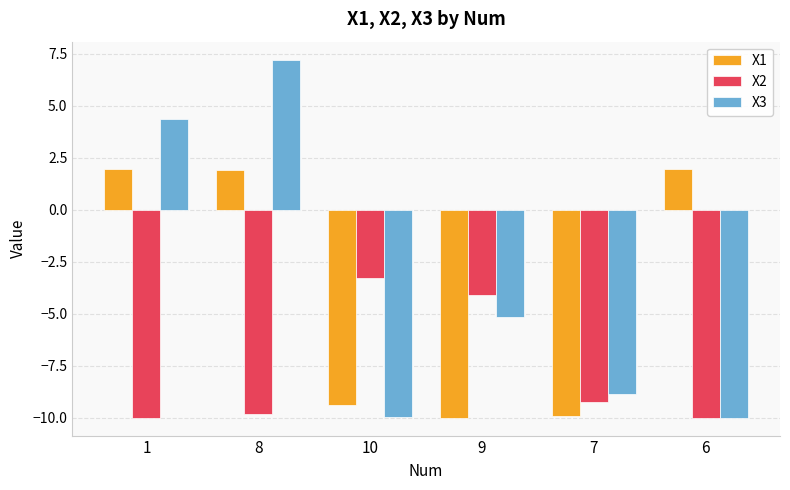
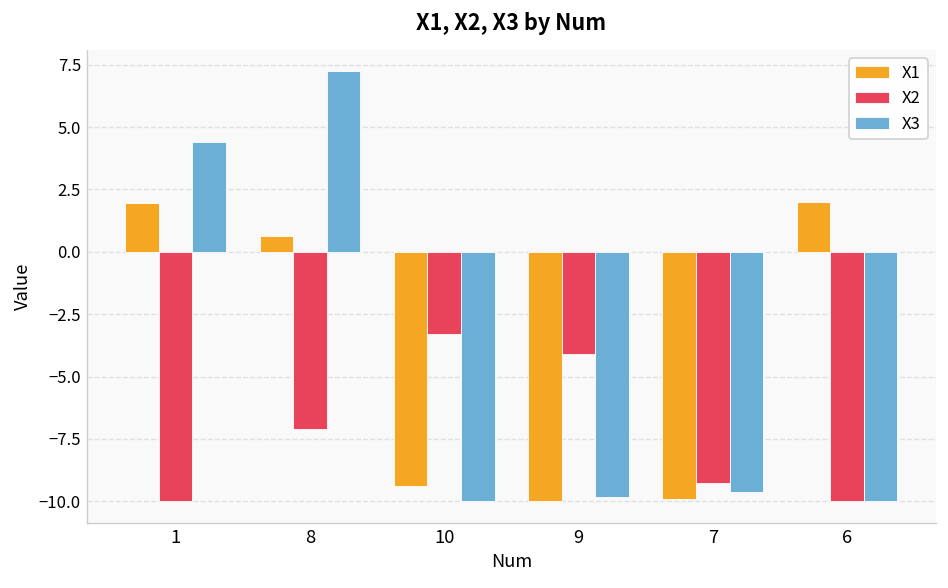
X1, 8: 1.9 -> 0.7
X2, 8: -9.8 -> -7.1
X3, 9: -5.1 -> -9.8
X3, 7: -8.9 -> -9.6
